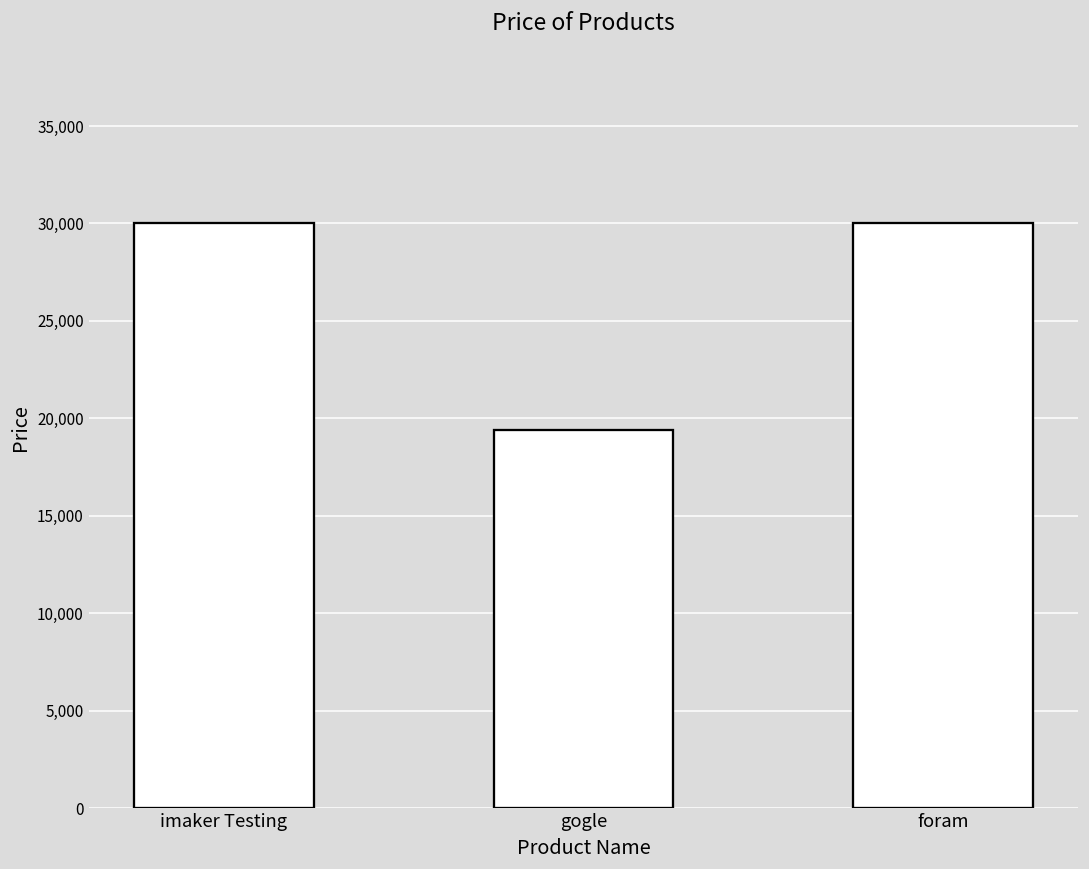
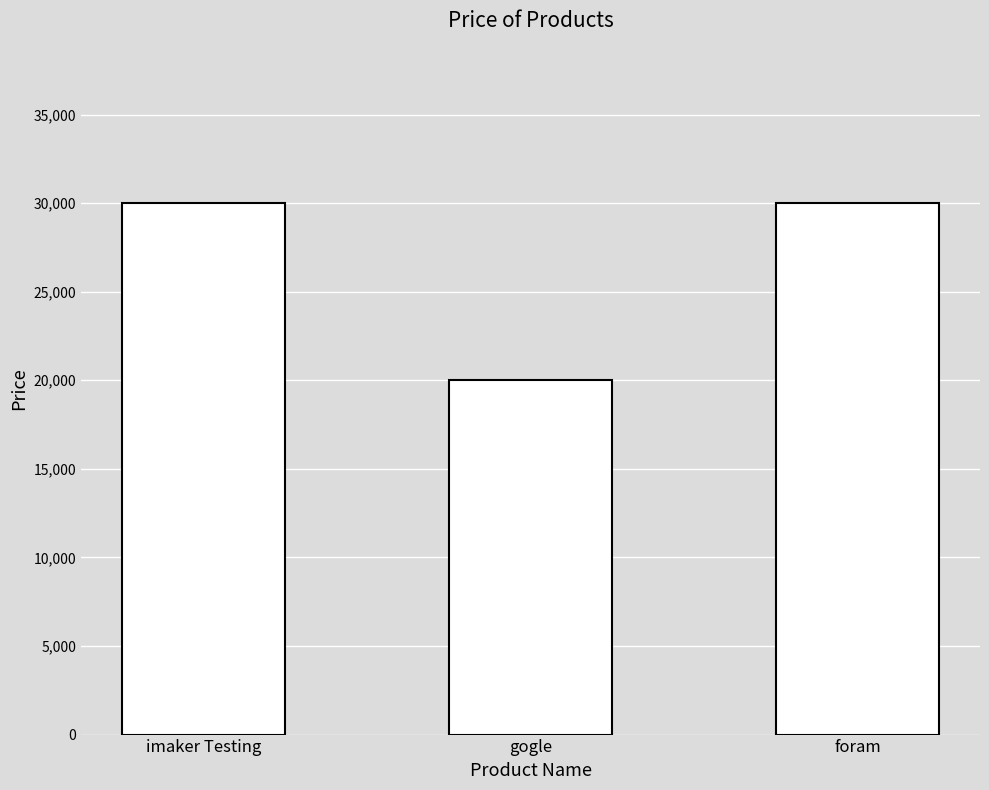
gogle: 19,400 -> 20,000
